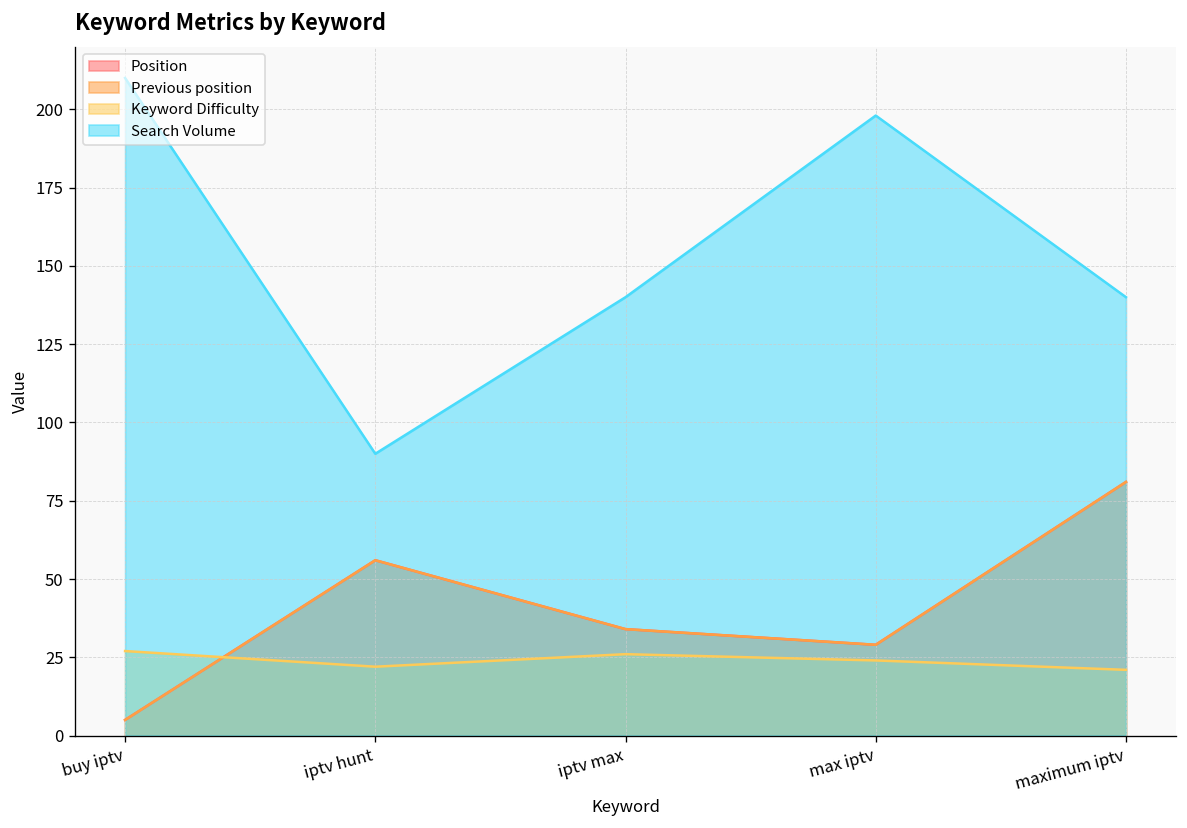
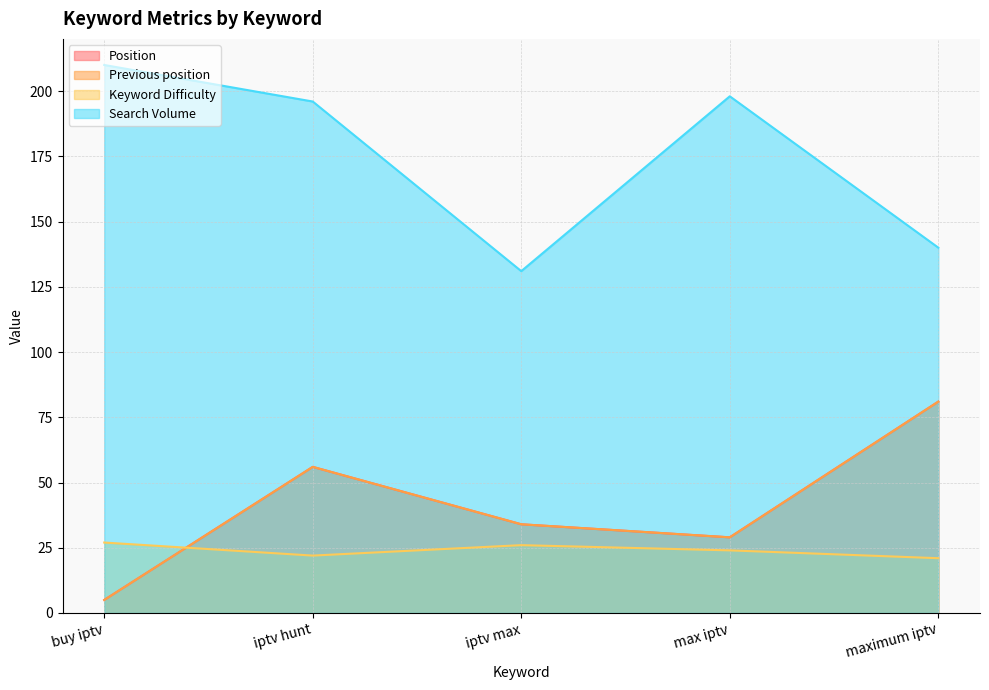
Search Volume, iptv hunt: 90 -> 196
Search Volume, iptv max: 140 -> 131
